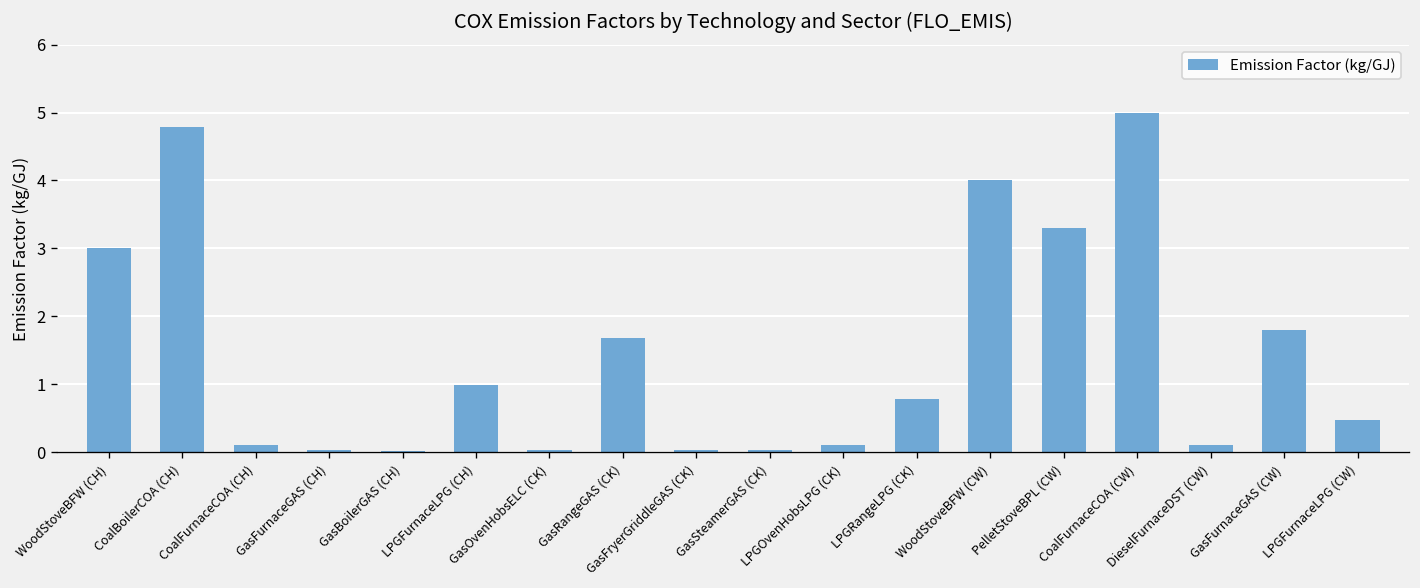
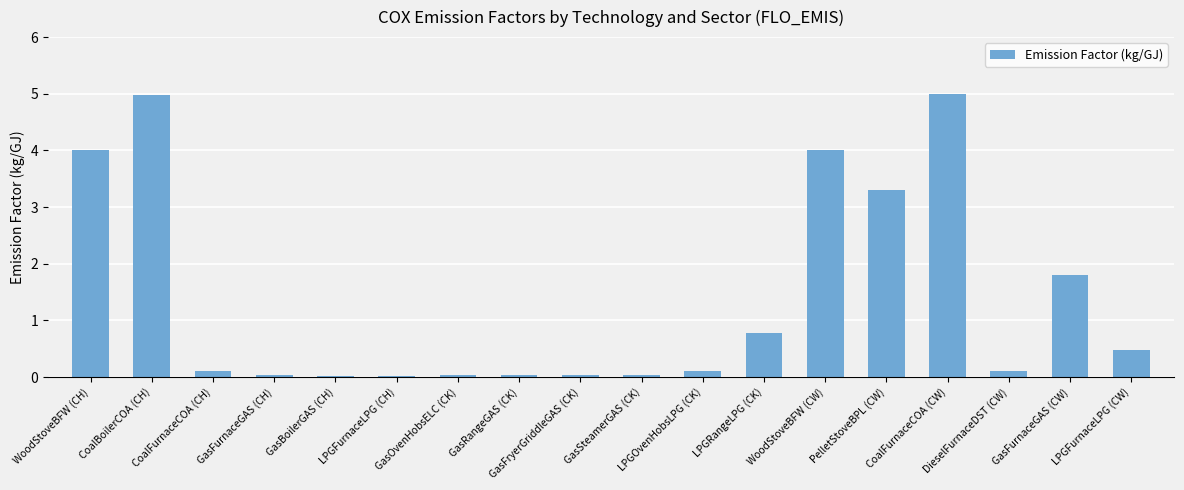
WoodStoveBFW (CH): 3 -> 4
CoalBoilerCOA (CH): 4.8 -> 5.0
LPGFurnaceLPG (CH): 1.0 -> 0.0
GasRangeGAS (CK): 1.7 -> 0.0
